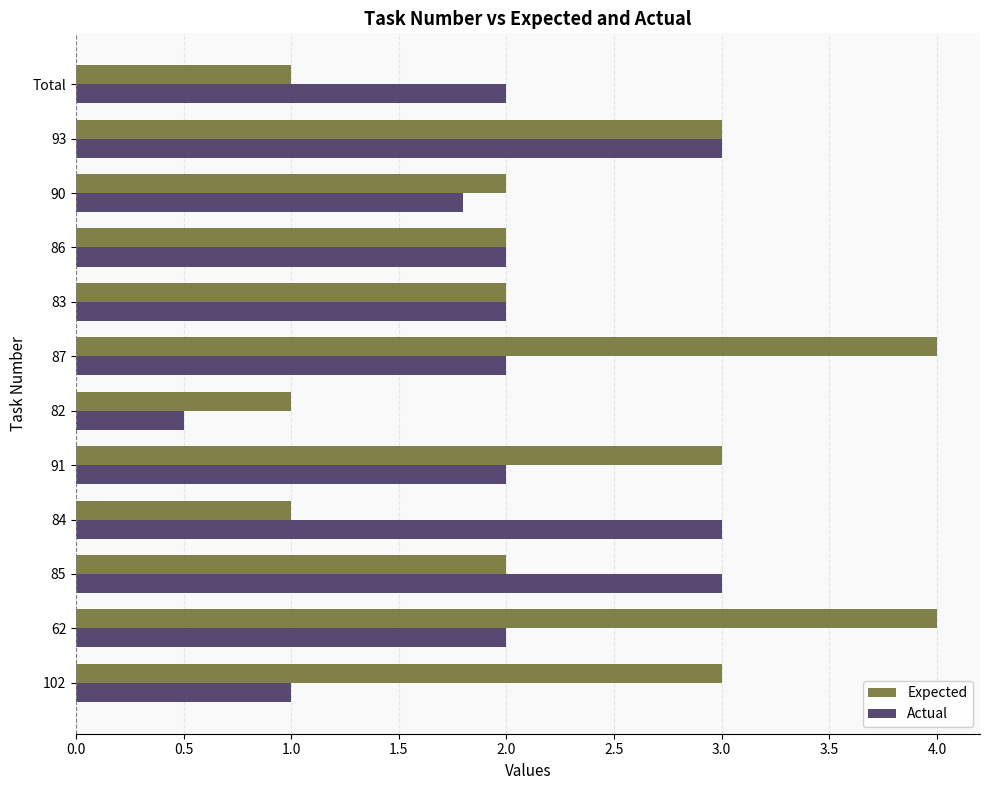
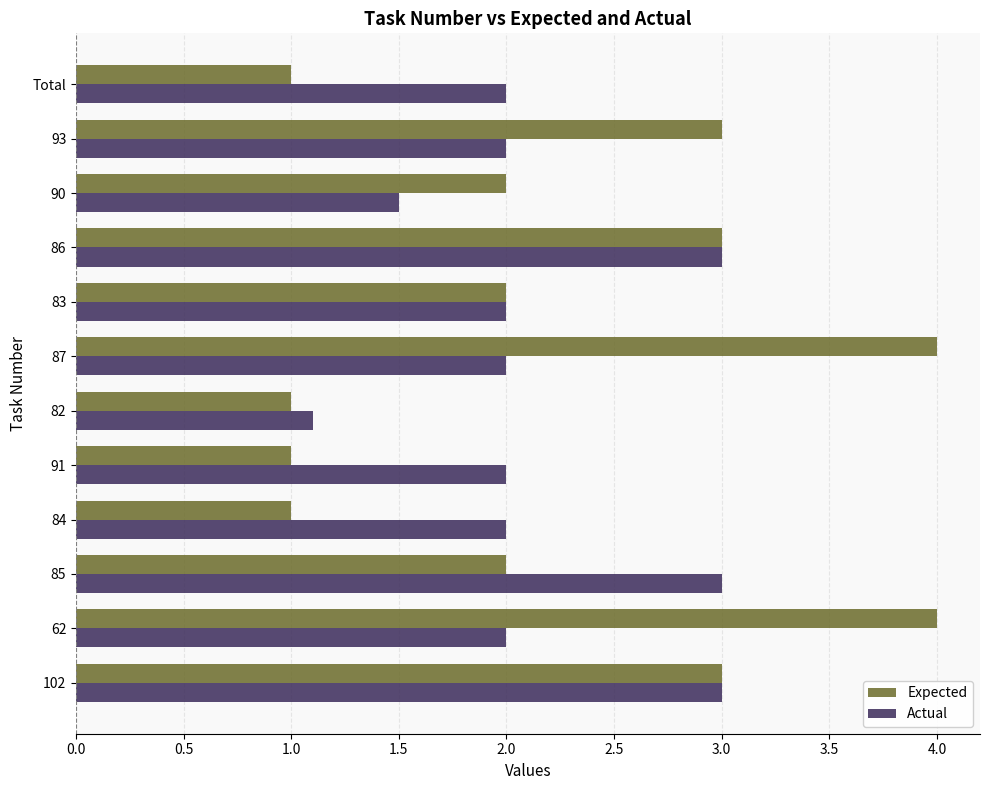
Actual, 93: 3 -> 2
Actual, 90: 1.8 -> 1.5
Expected, 86: 2 -> 3
Actual, 86: 2 -> 3
Actual, 82: 0.5 -> 1.1
Expected, 91: 3 -> 1
Actual, 84: 3 -> 2
Actual, 102: 1 -> 3
